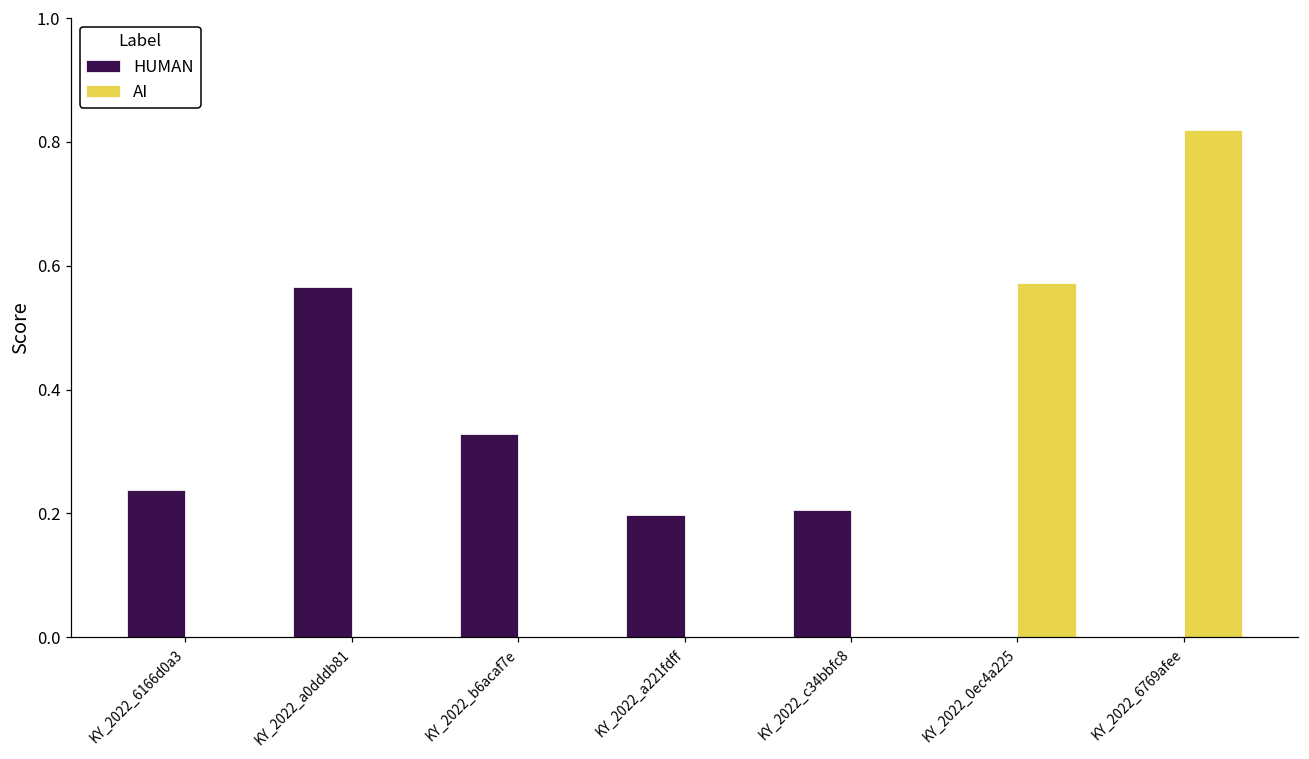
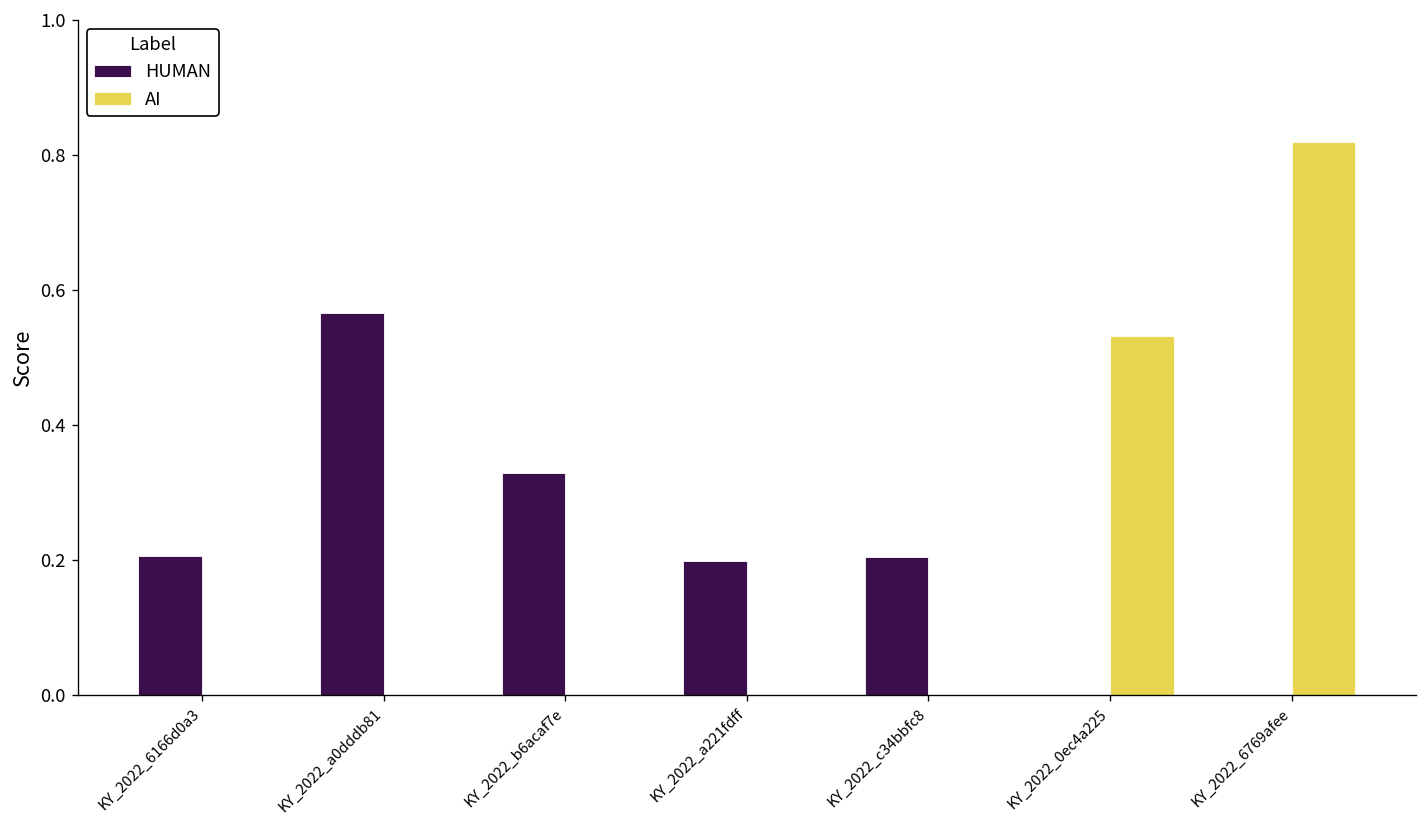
HUMAN, KY_2022_6166d0a3: 0.24 -> 0.21
AI, KY_2022_0ec4a225: 0.57 -> 0.53
